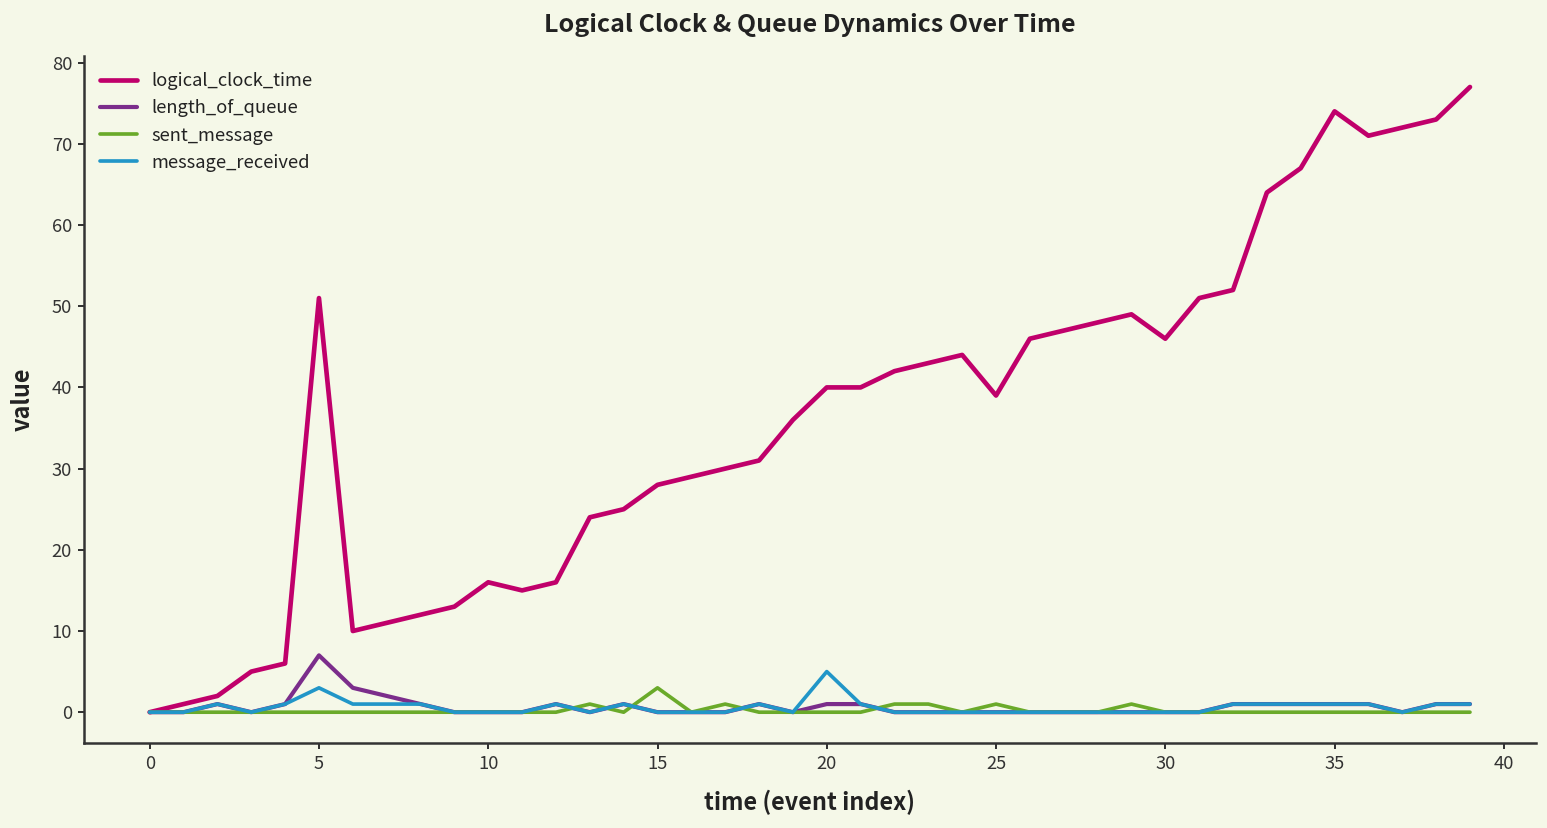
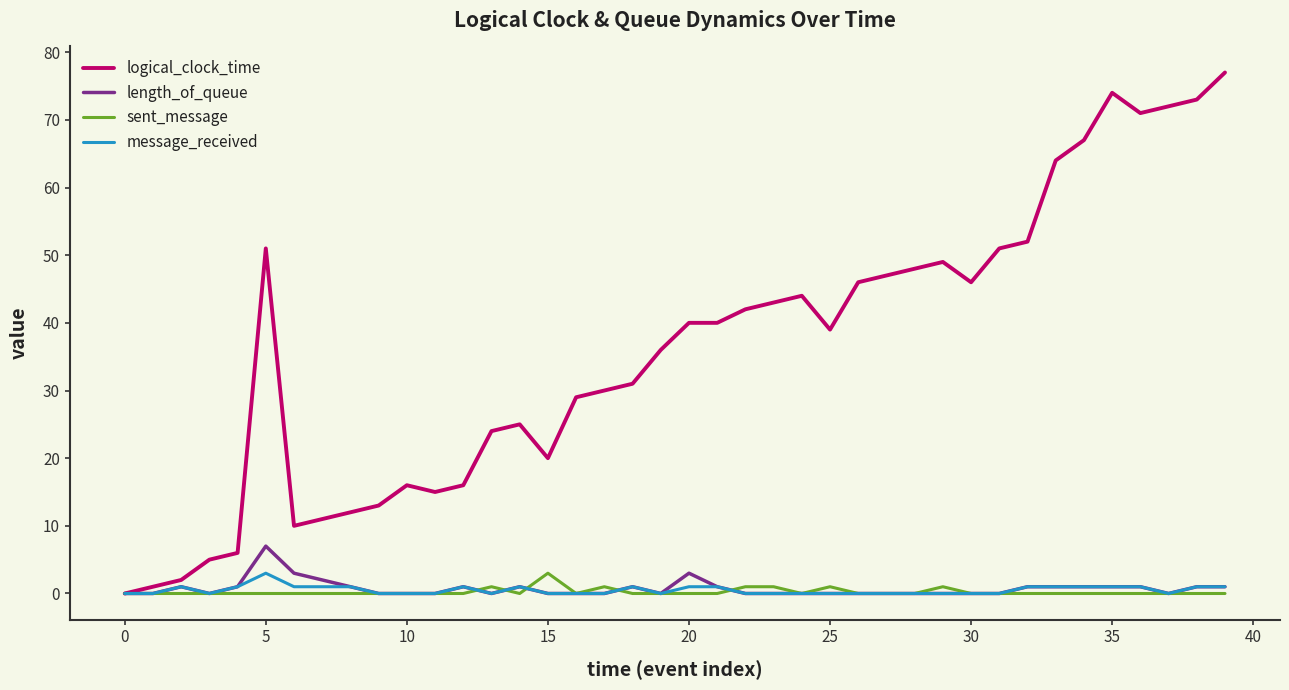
logical_clock_time, 15: 28 -> 20
length_of_queue, 20: 1 -> 3
message_received, 20: 5 -> 1
